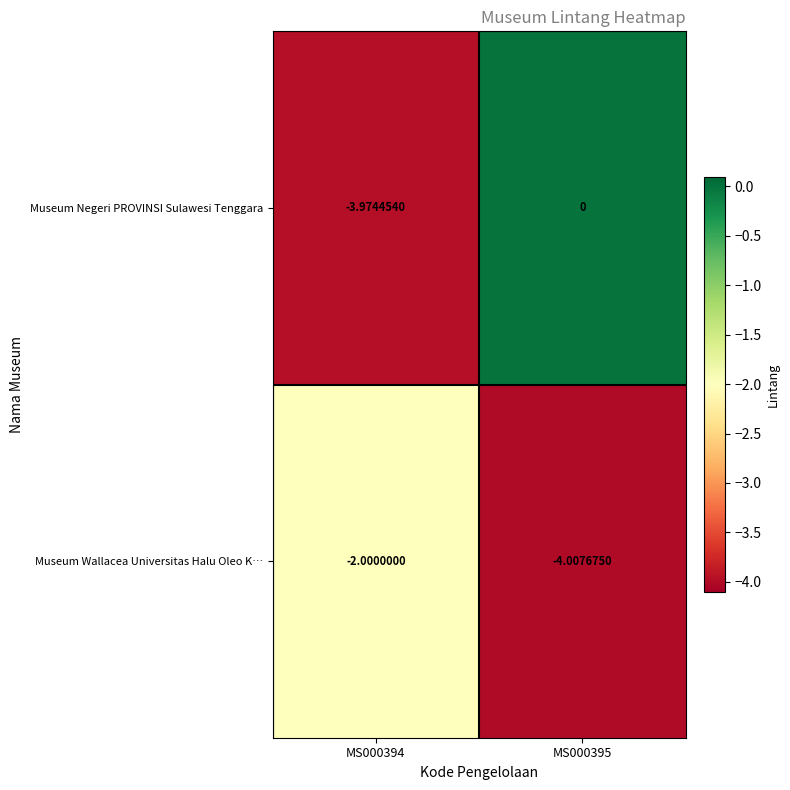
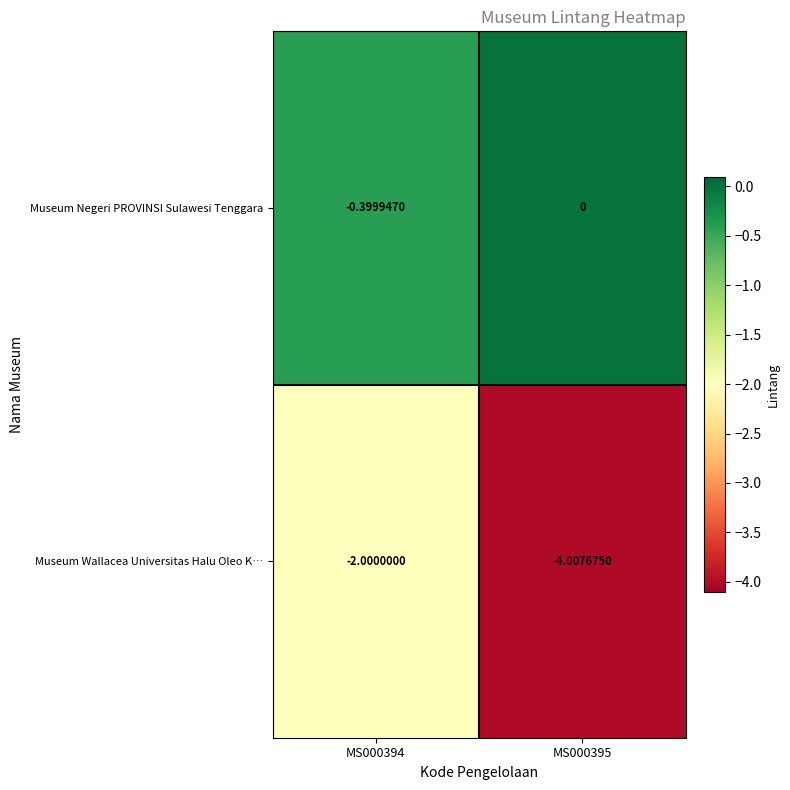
Museum Negeri PROVINSI Sulawesi Tenggara, MS000394: -3.9744540 -> -0.3999470
